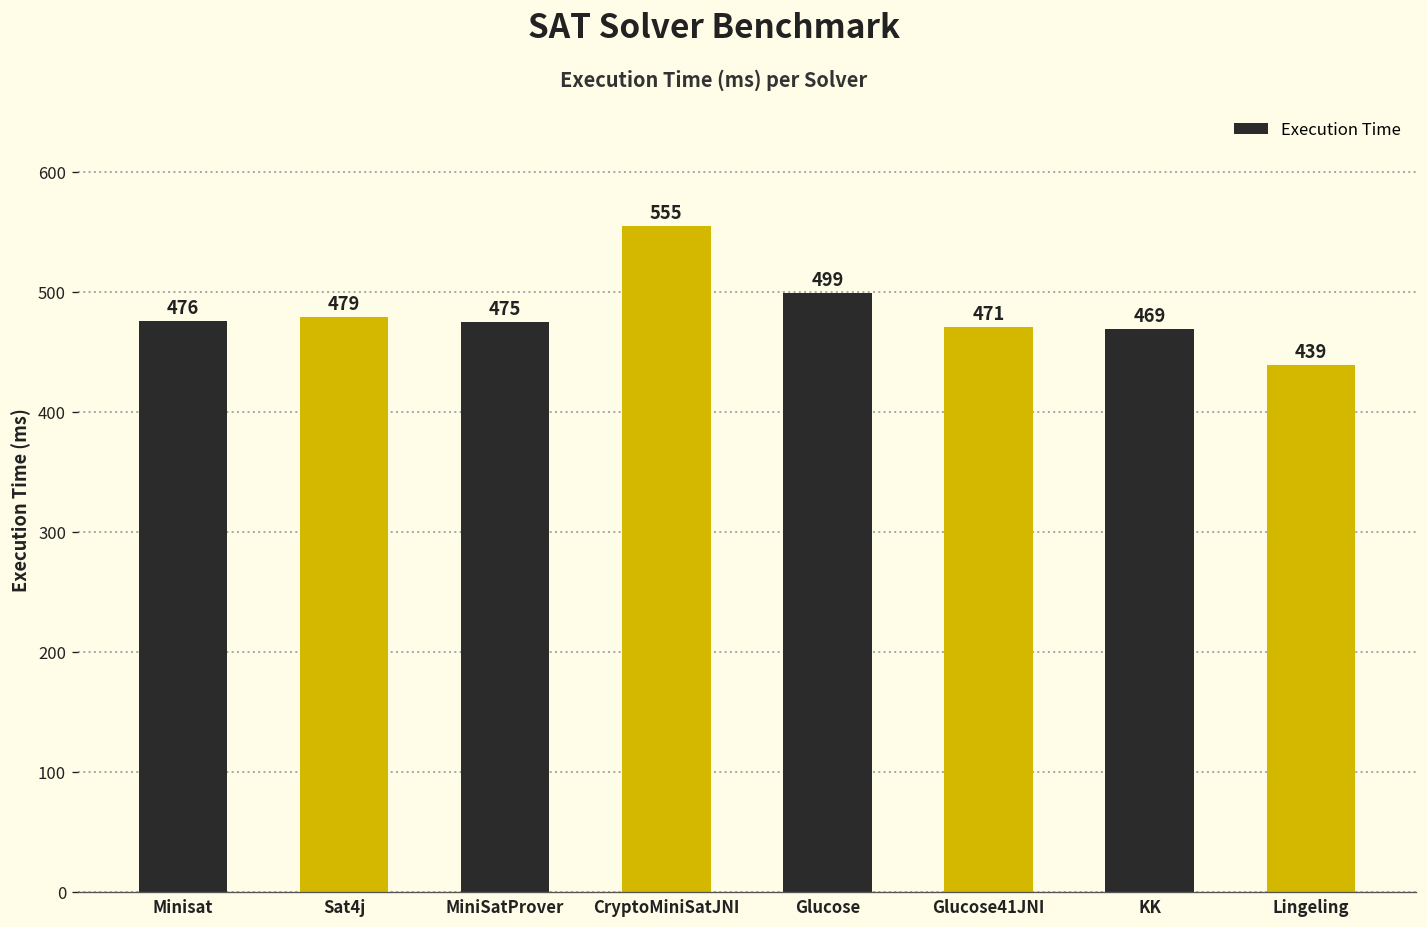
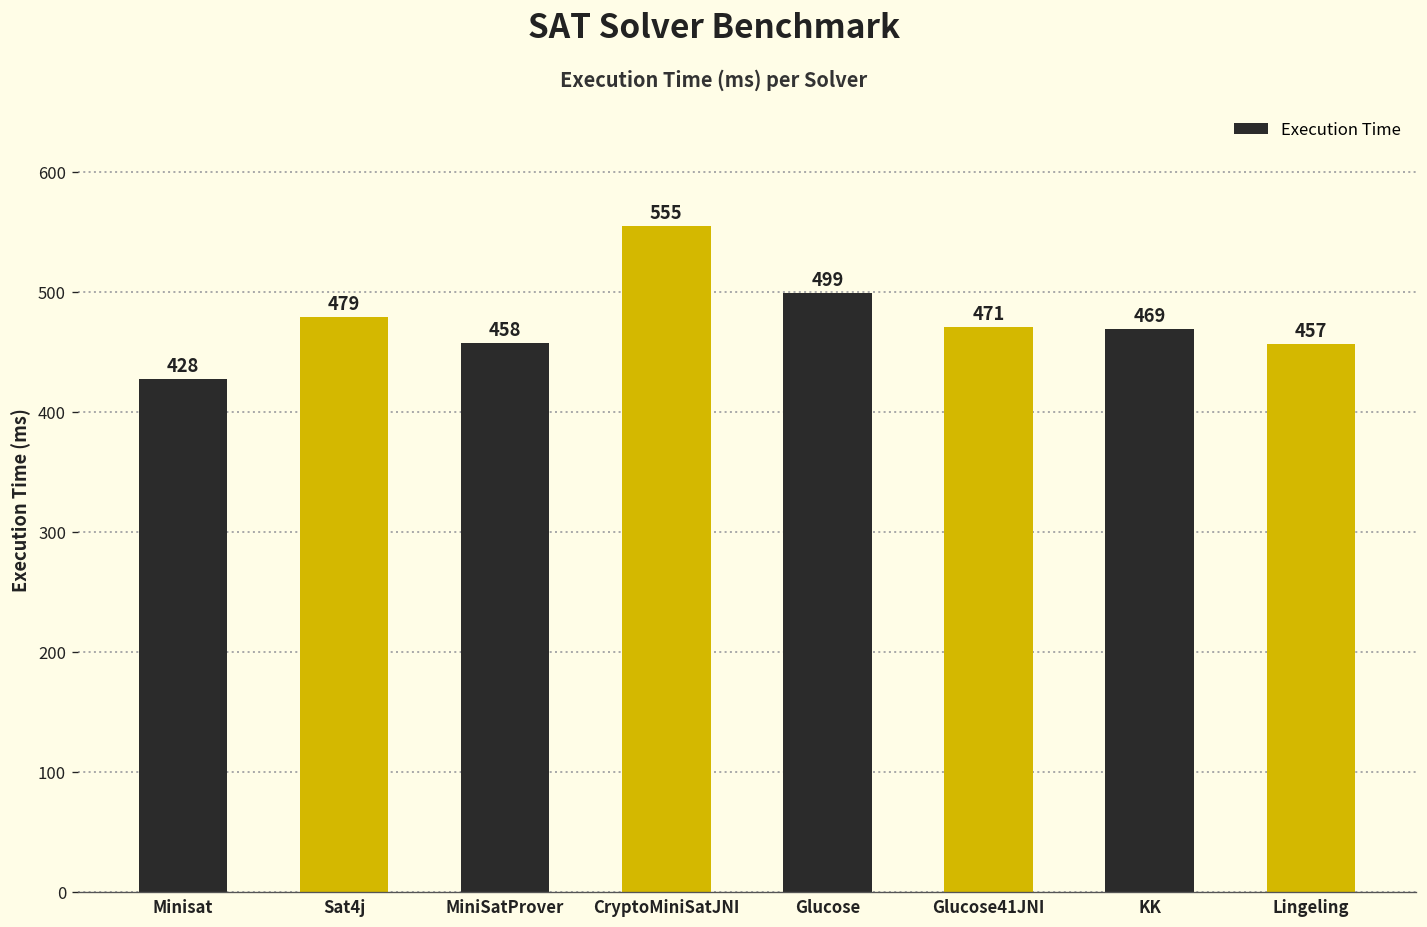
Minisat: 476 -> 428
MiniSatProver: 475 -> 458
Lingeling: 439 -> 457
